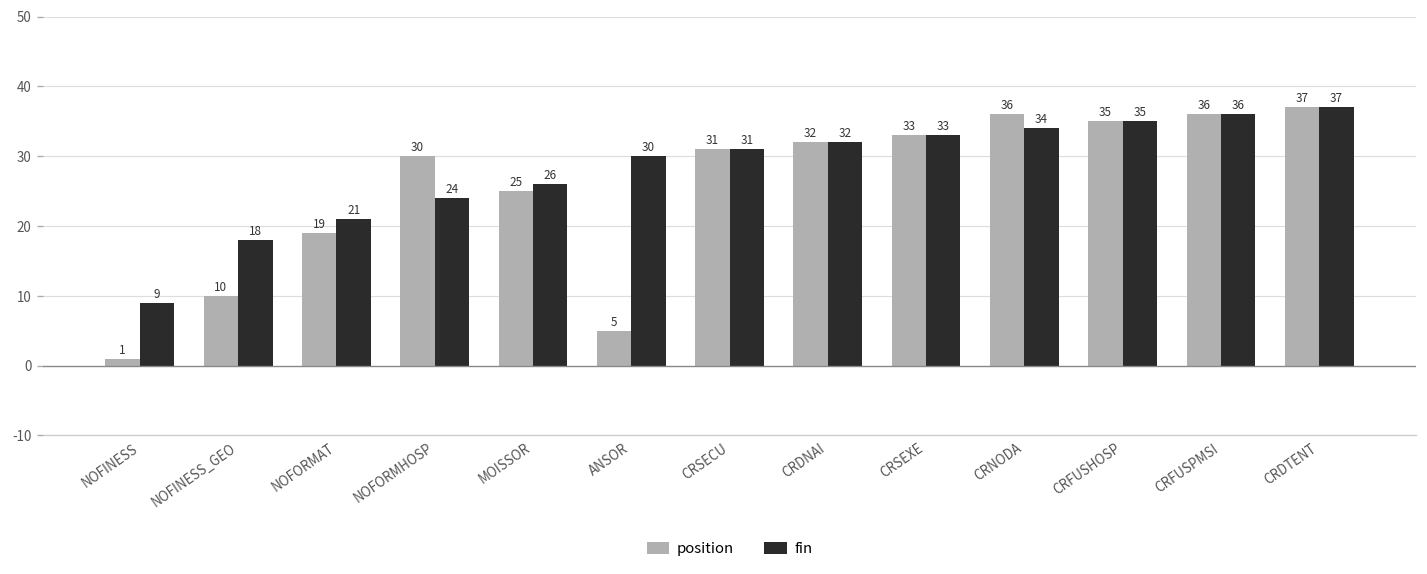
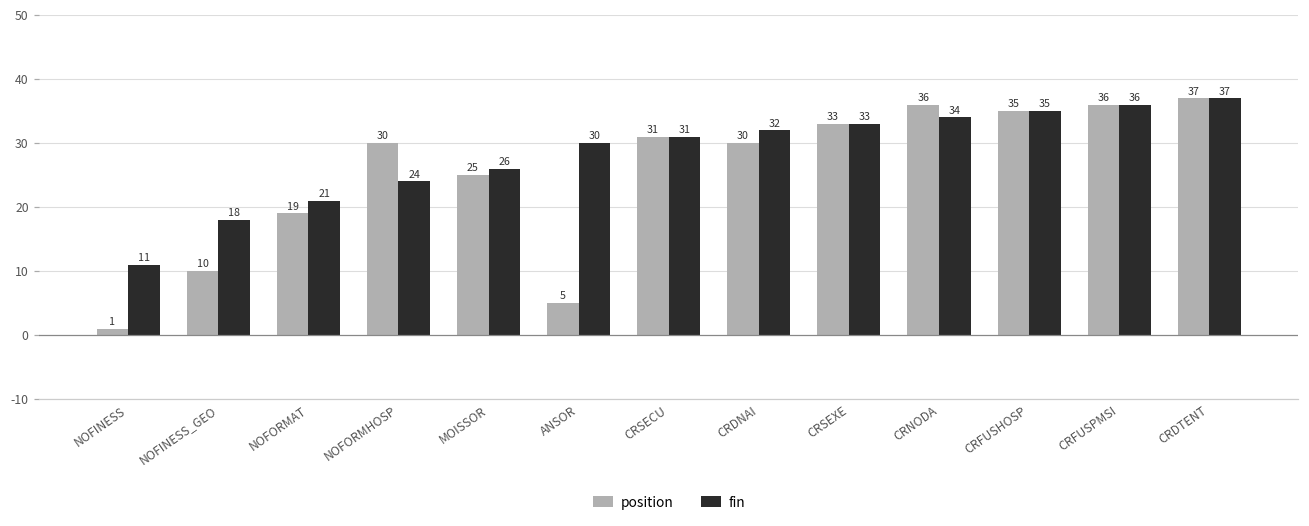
fin, NOFINESS: 9 -> 11
position, CRDNAI: 32 -> 30
